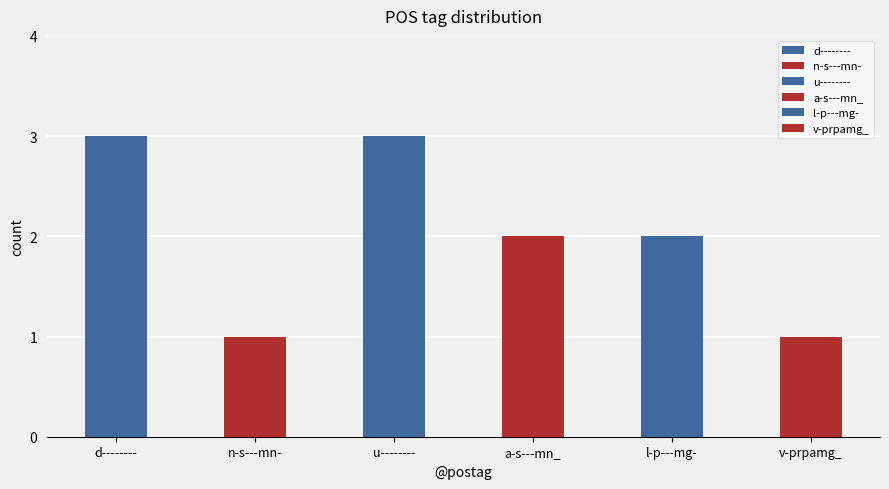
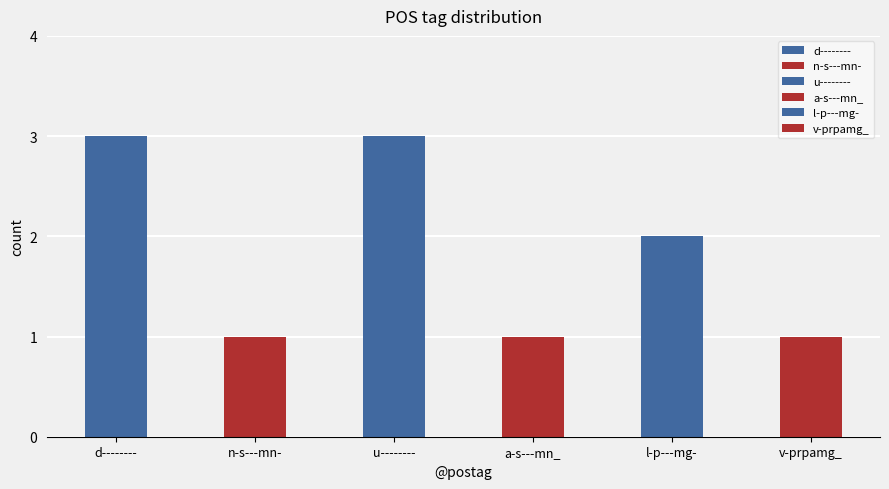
a-s---mn_: 2 -> 1
